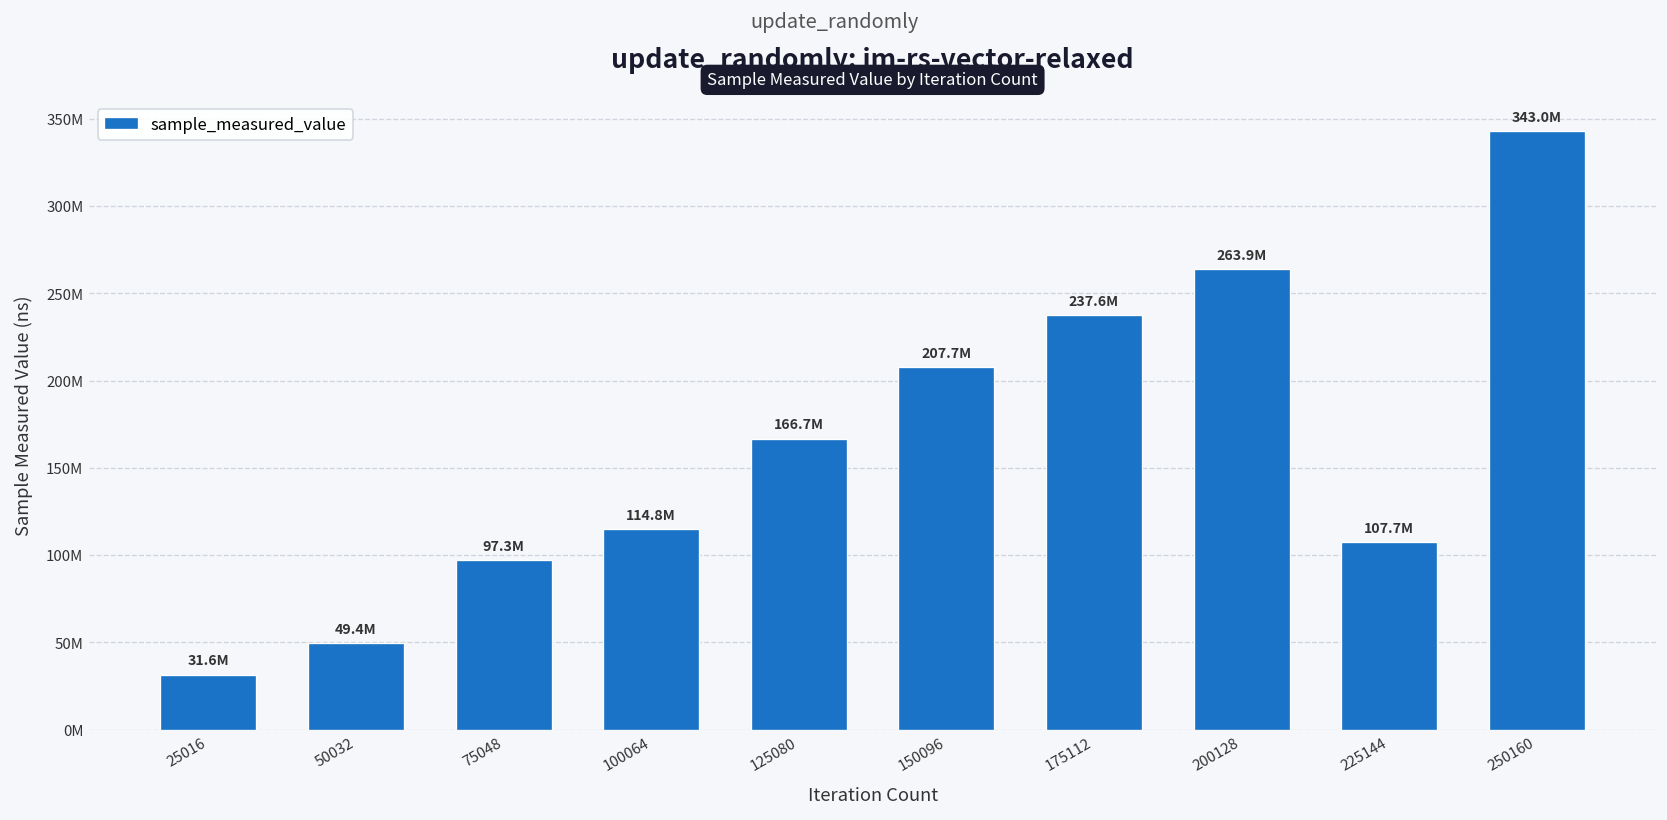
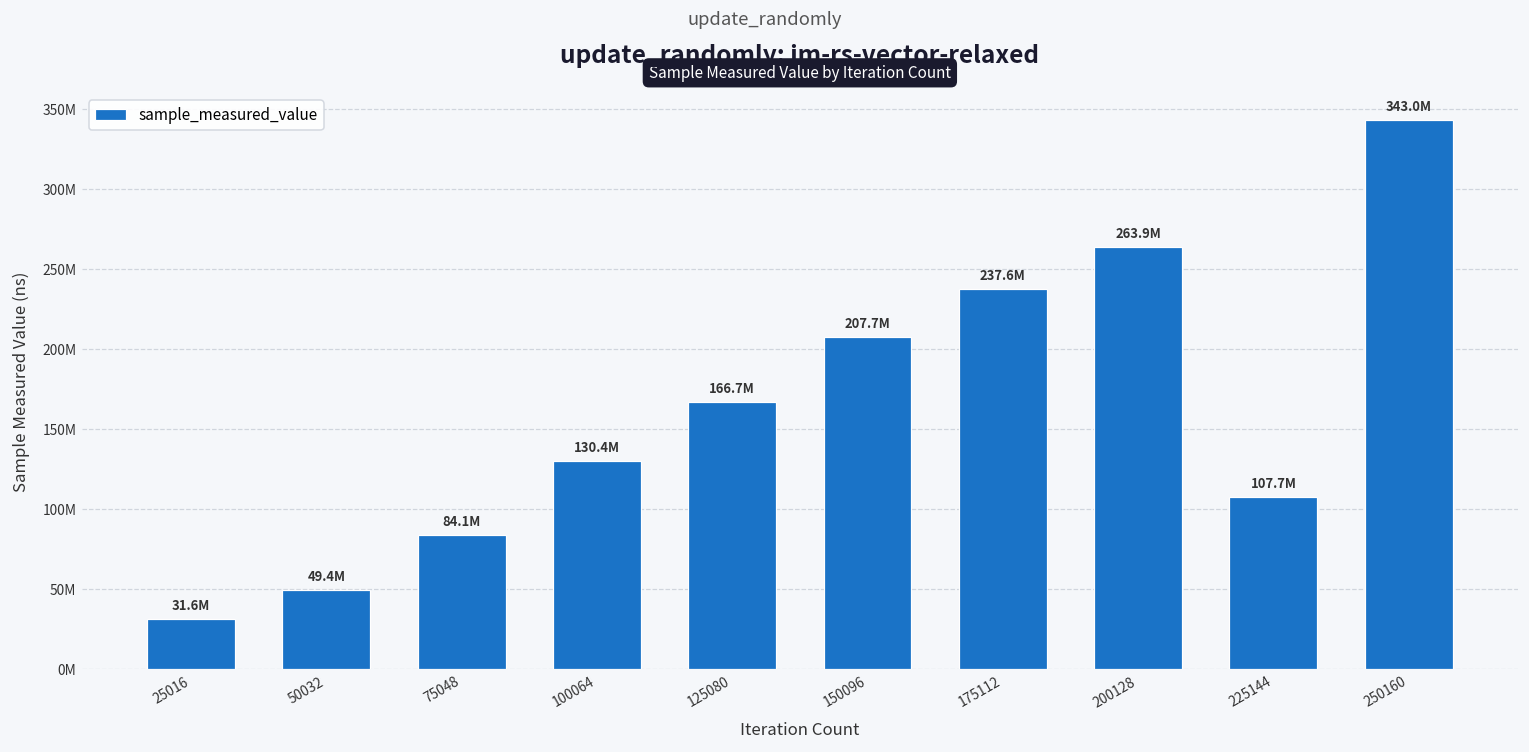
75048: 97.3M -> 84.1M
100064: 114.8M -> 130.4M
